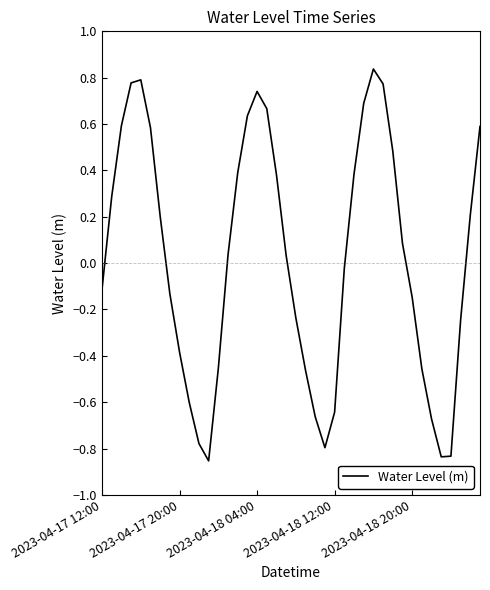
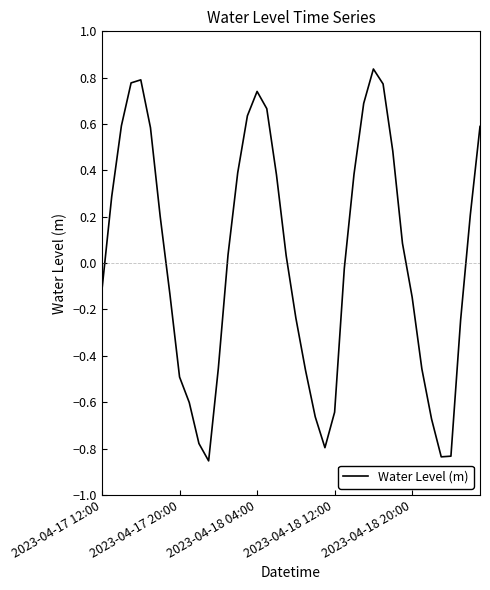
2023-04-17 20:00: -0.38 -> -0.49
